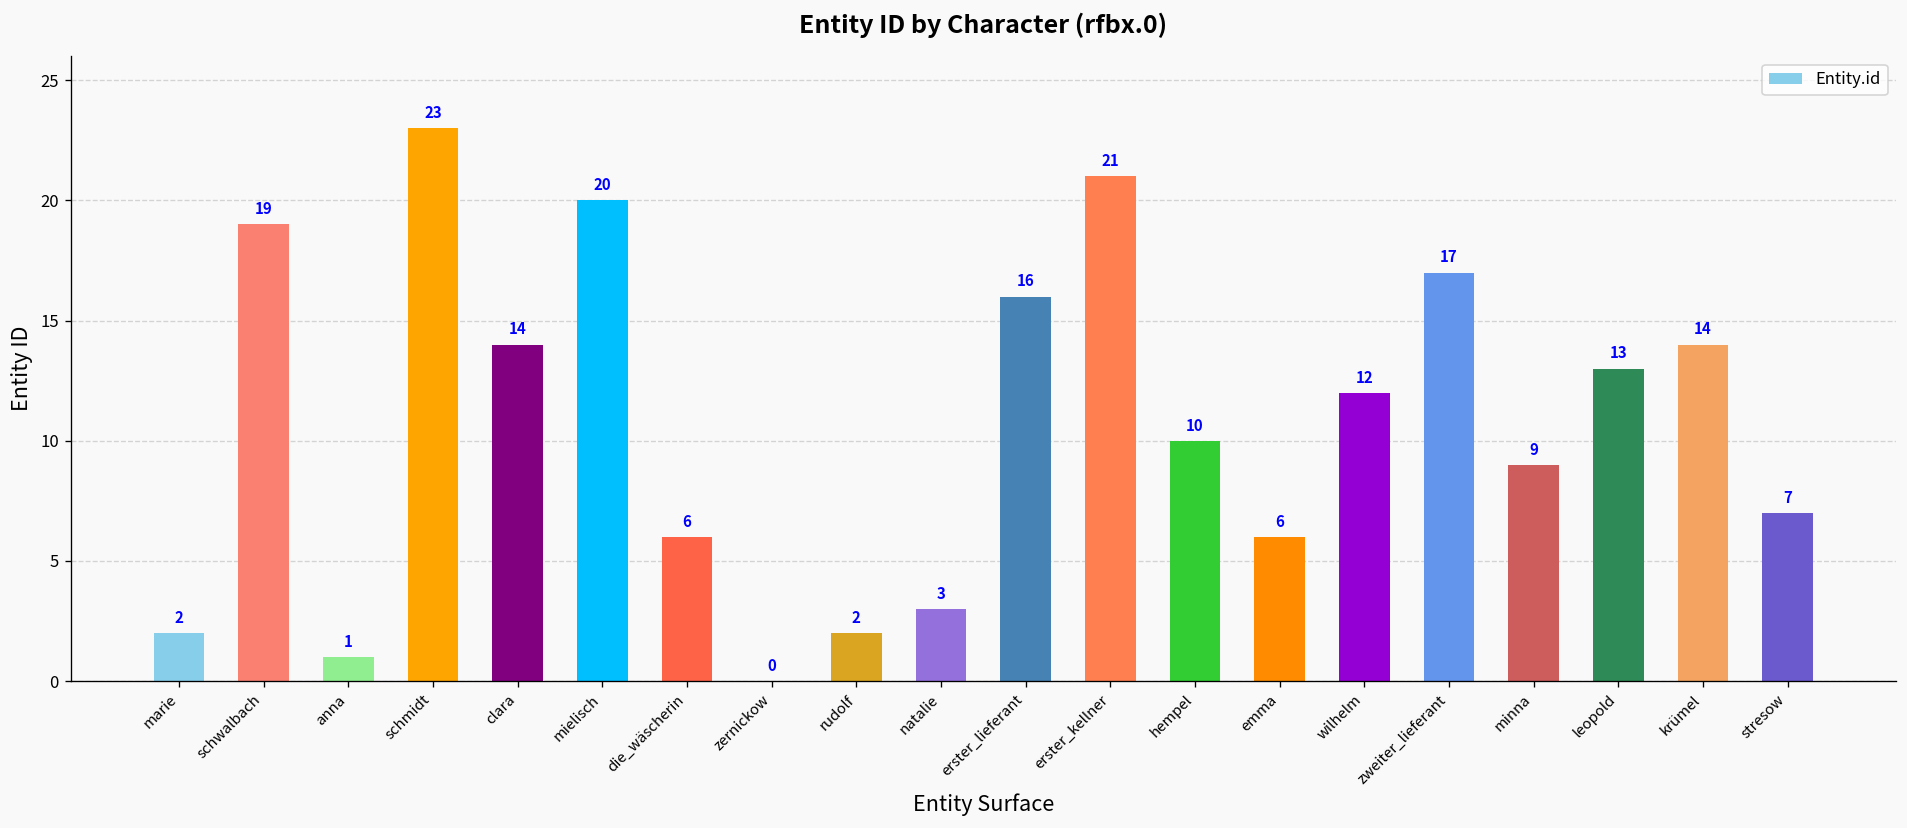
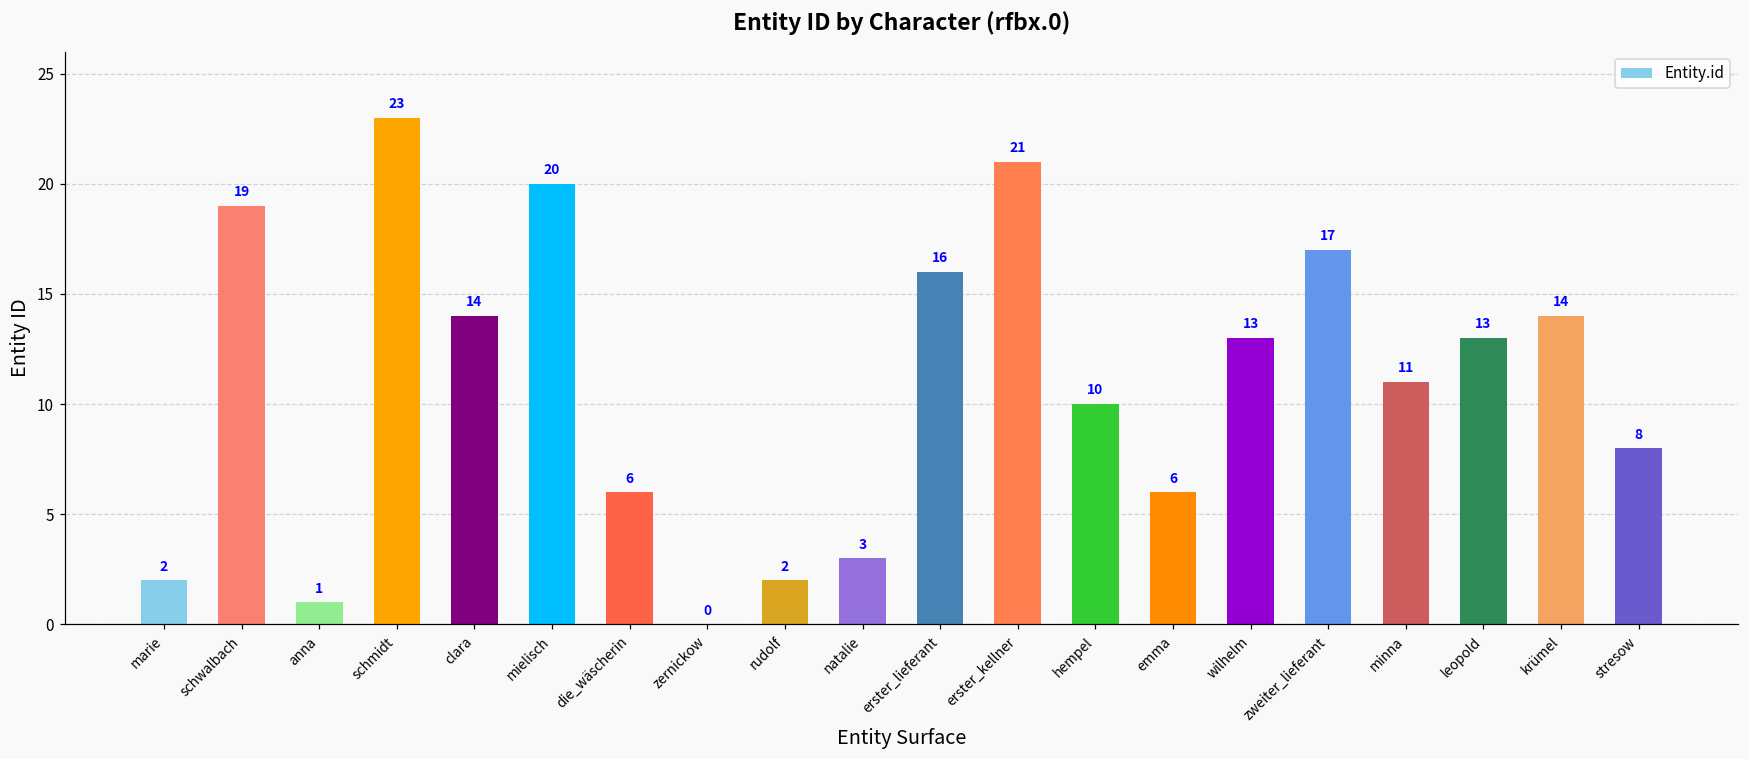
wilhelm: 12 -> 13
minna: 9 -> 11
stresow: 7 -> 8
